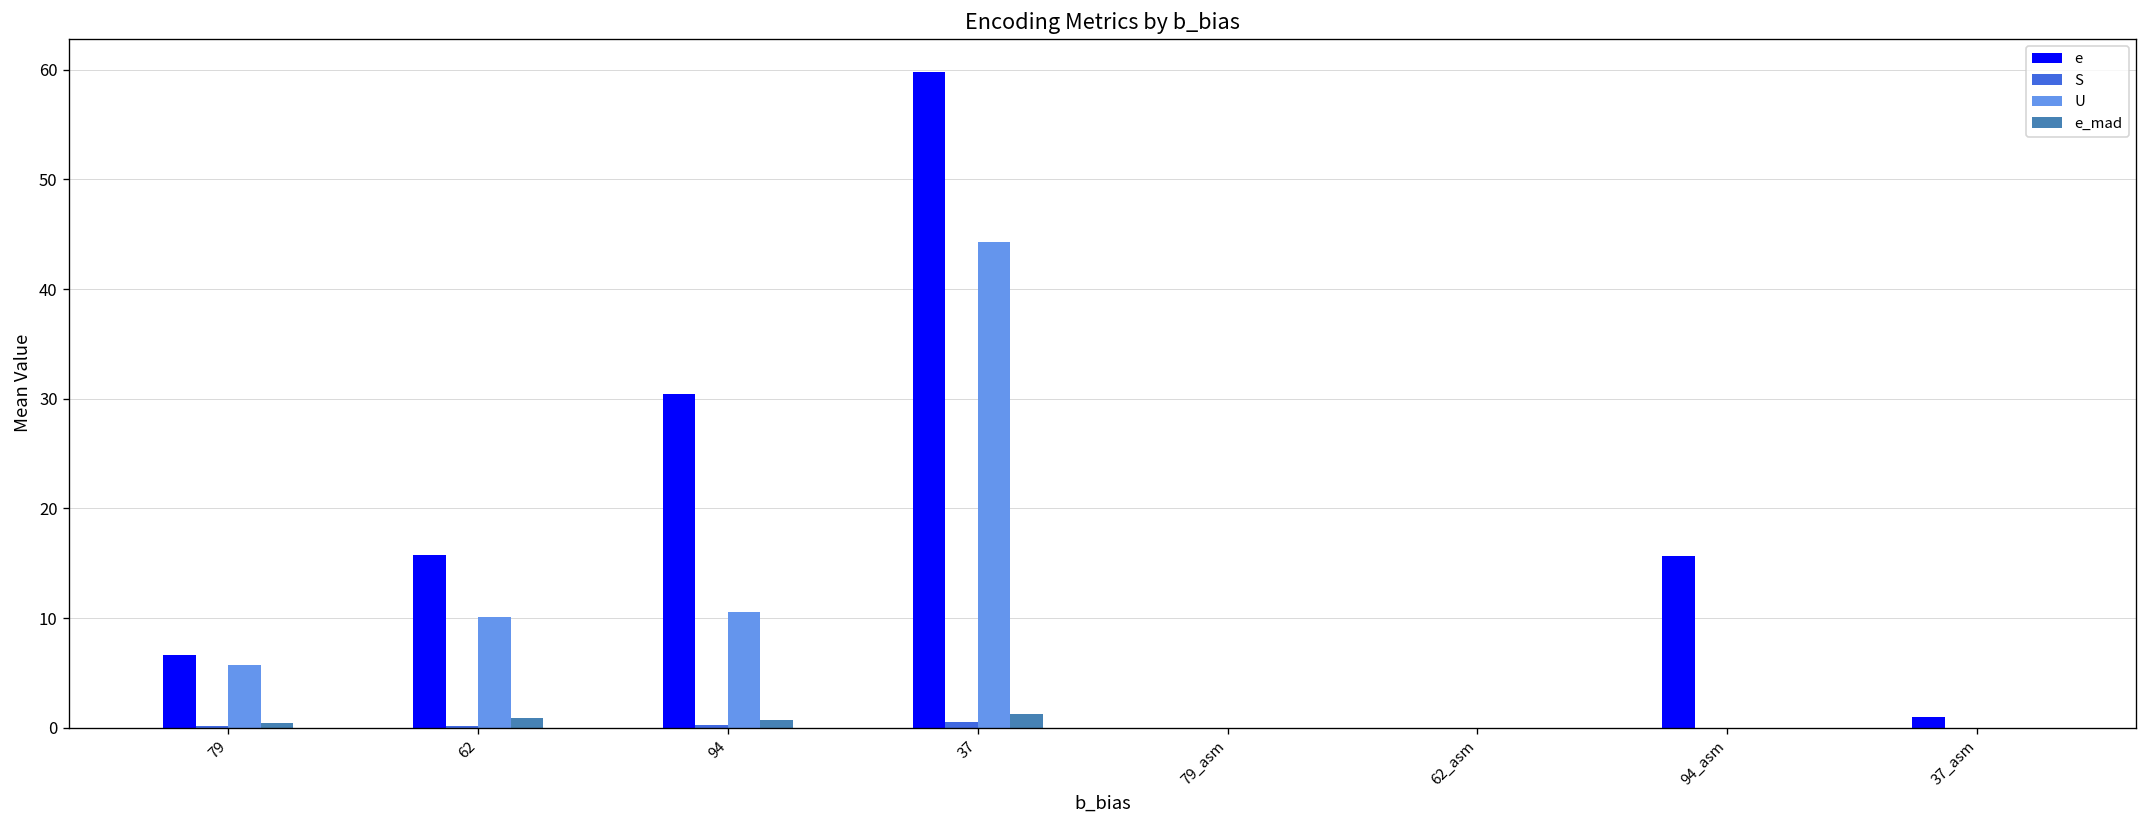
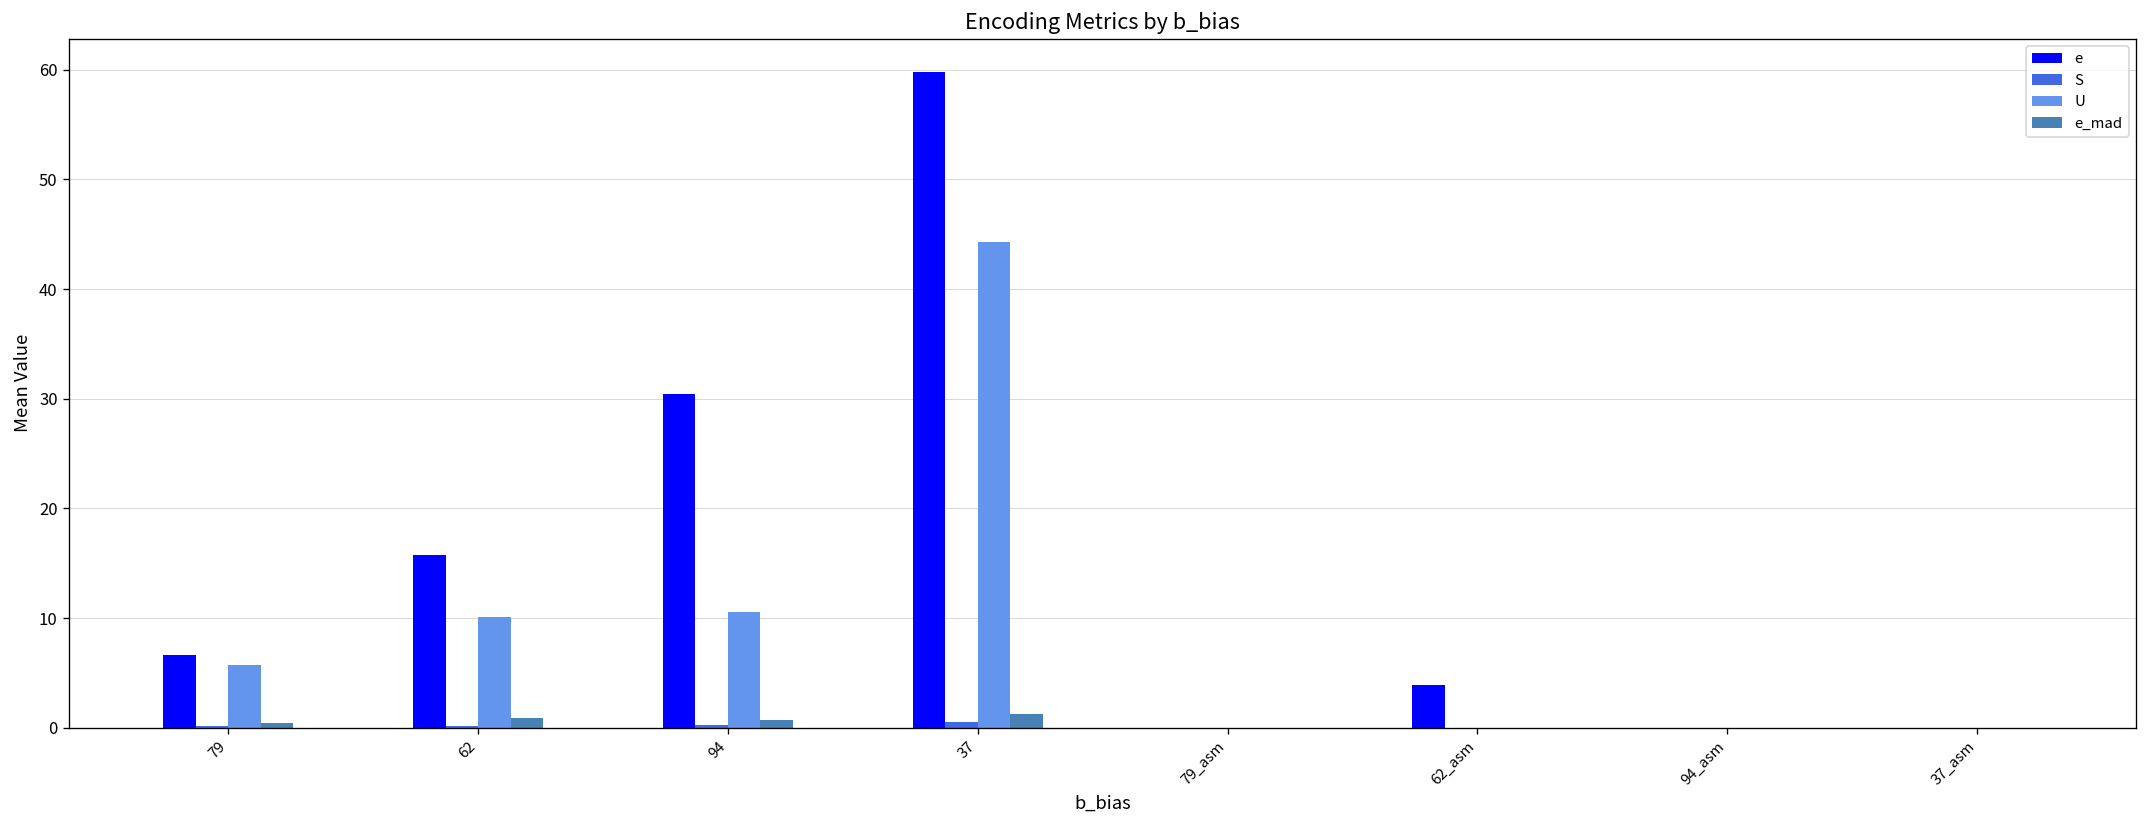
e, 62_asm: 0 -> 4
e, 94_asm: 16 -> 0
e, 37_asm: 1 -> 0
